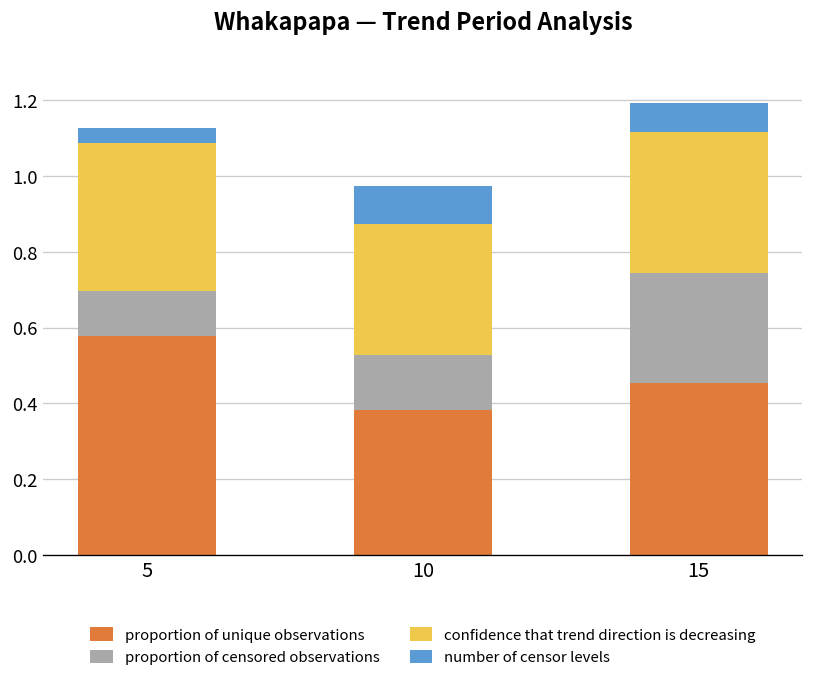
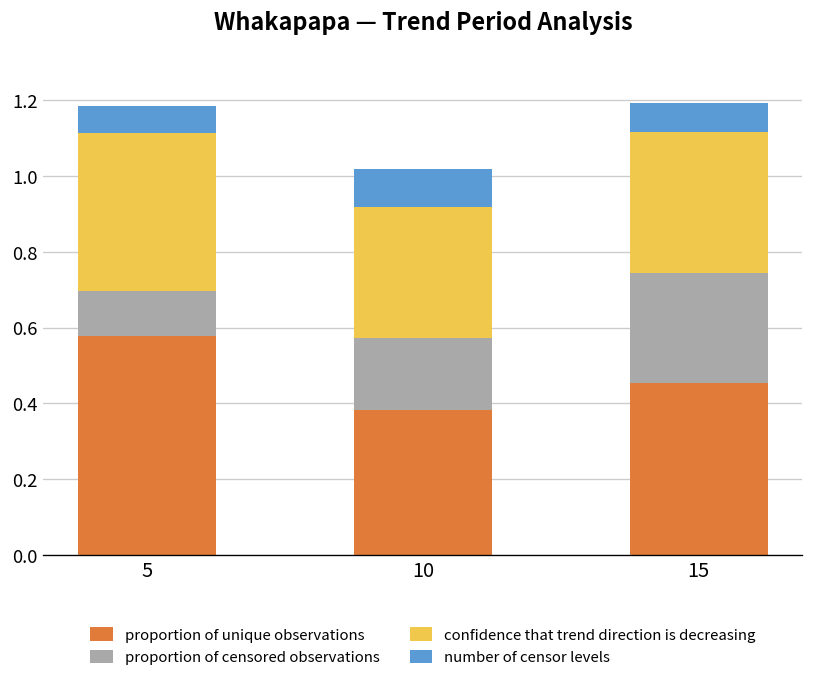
confidence that trend direction is decreasing, 5: 0.39 -> 0.42
number of censor levels, 5: 0.04 -> 0.07
proportion of censored observations, 10: 0.15 -> 0.19
